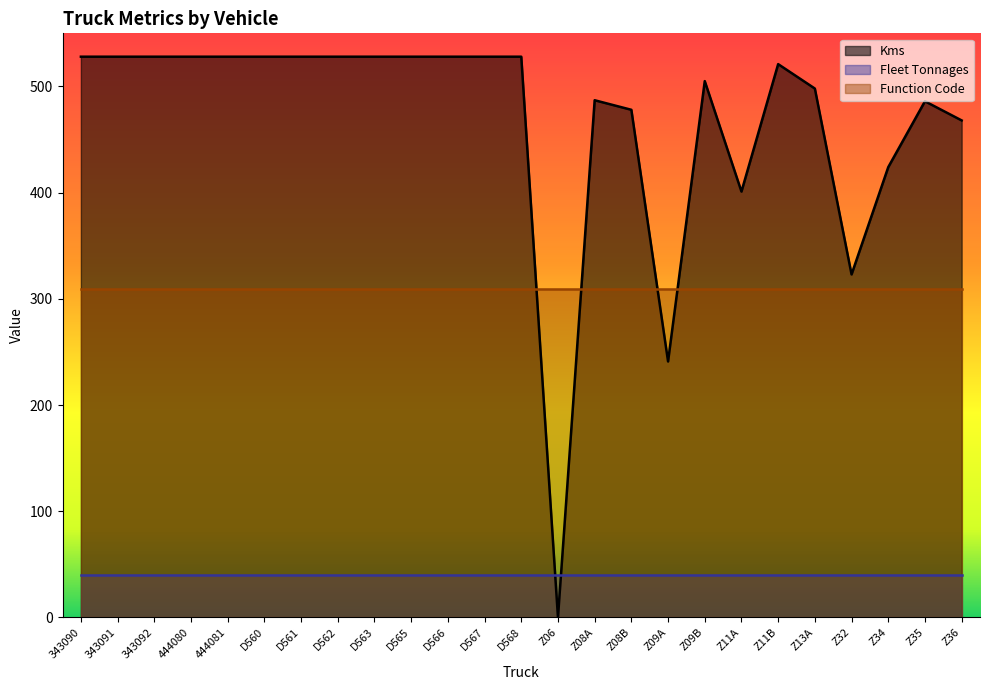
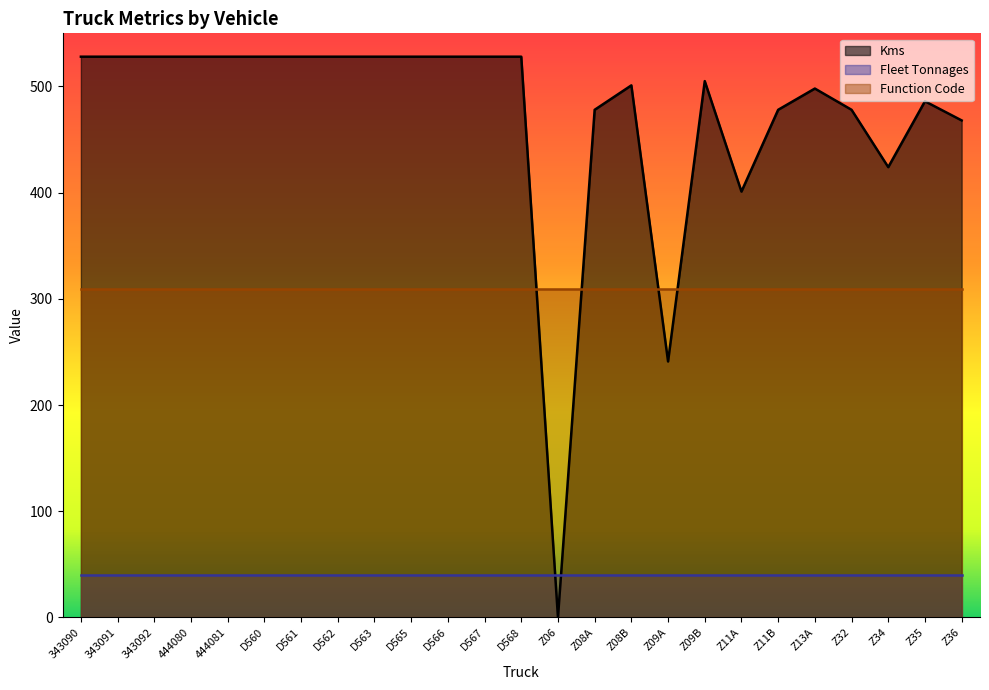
Kms, Z08A: 487 -> 478
Kms, Z08B: 478 -> 501
Kms, Z11B: 521 -> 478
Kms, Z32: 323 -> 478
